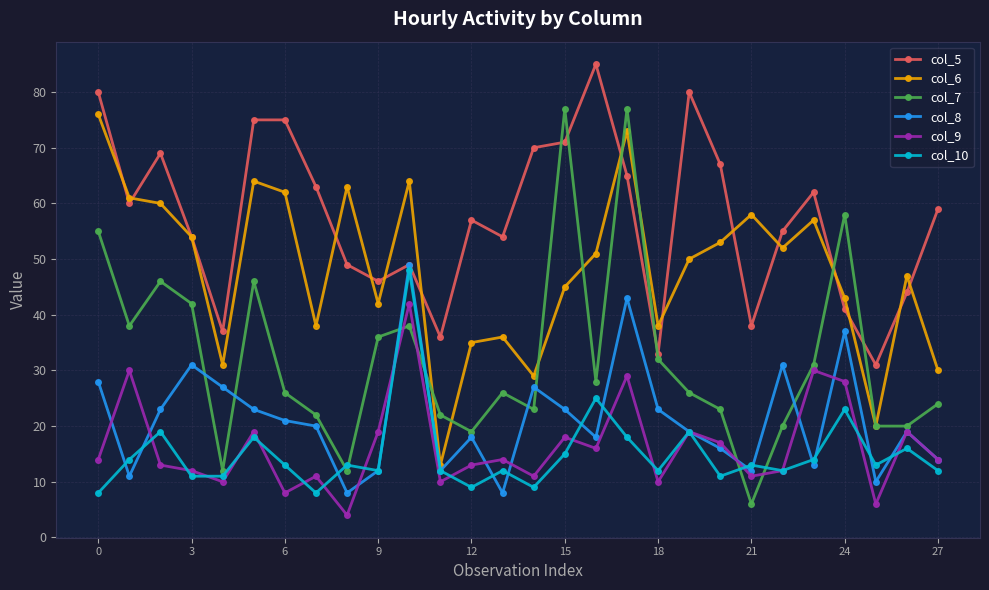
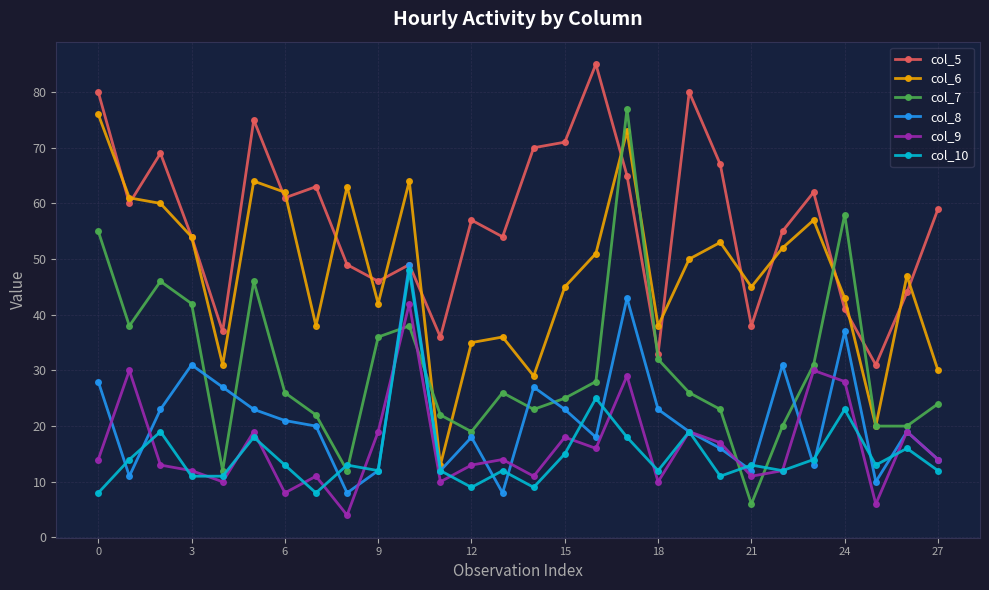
col_5, 6: 75 -> 61
col_7, 15: 77 -> 25
col_6, 21: 58 -> 45
